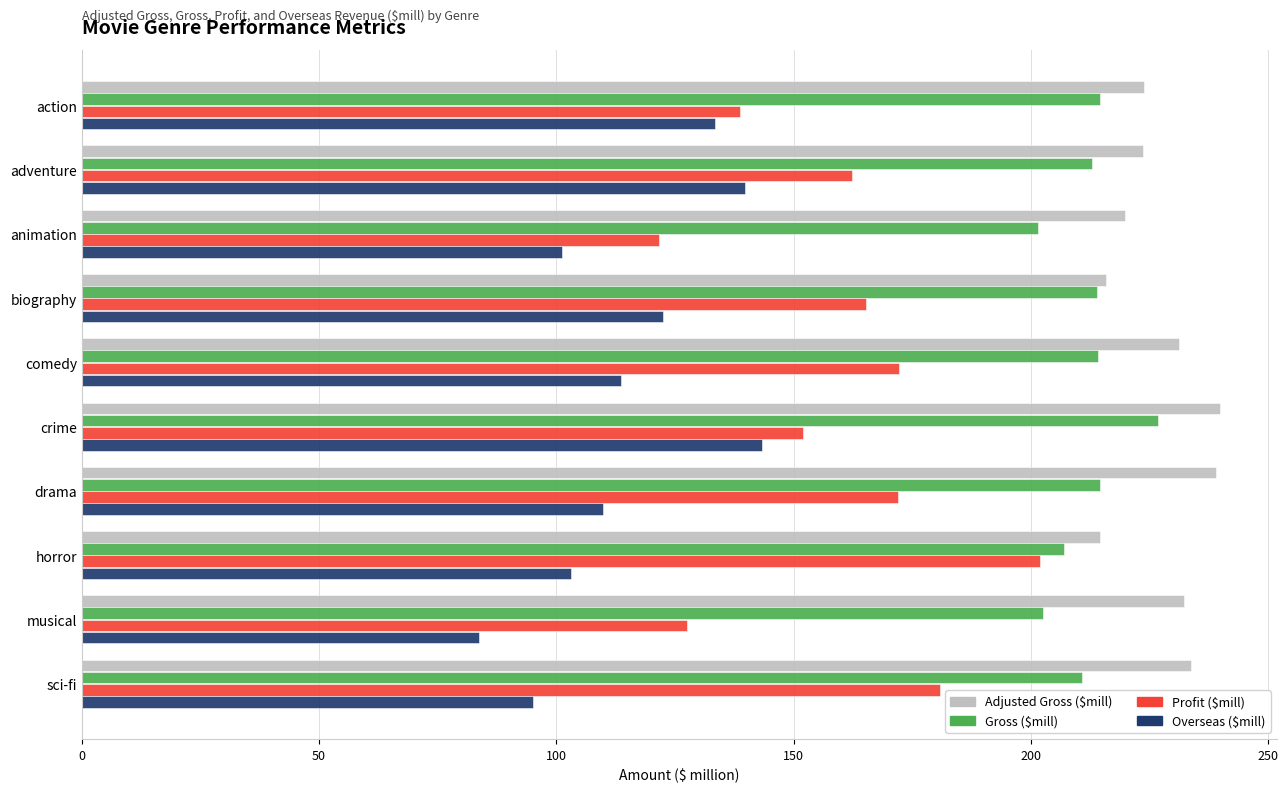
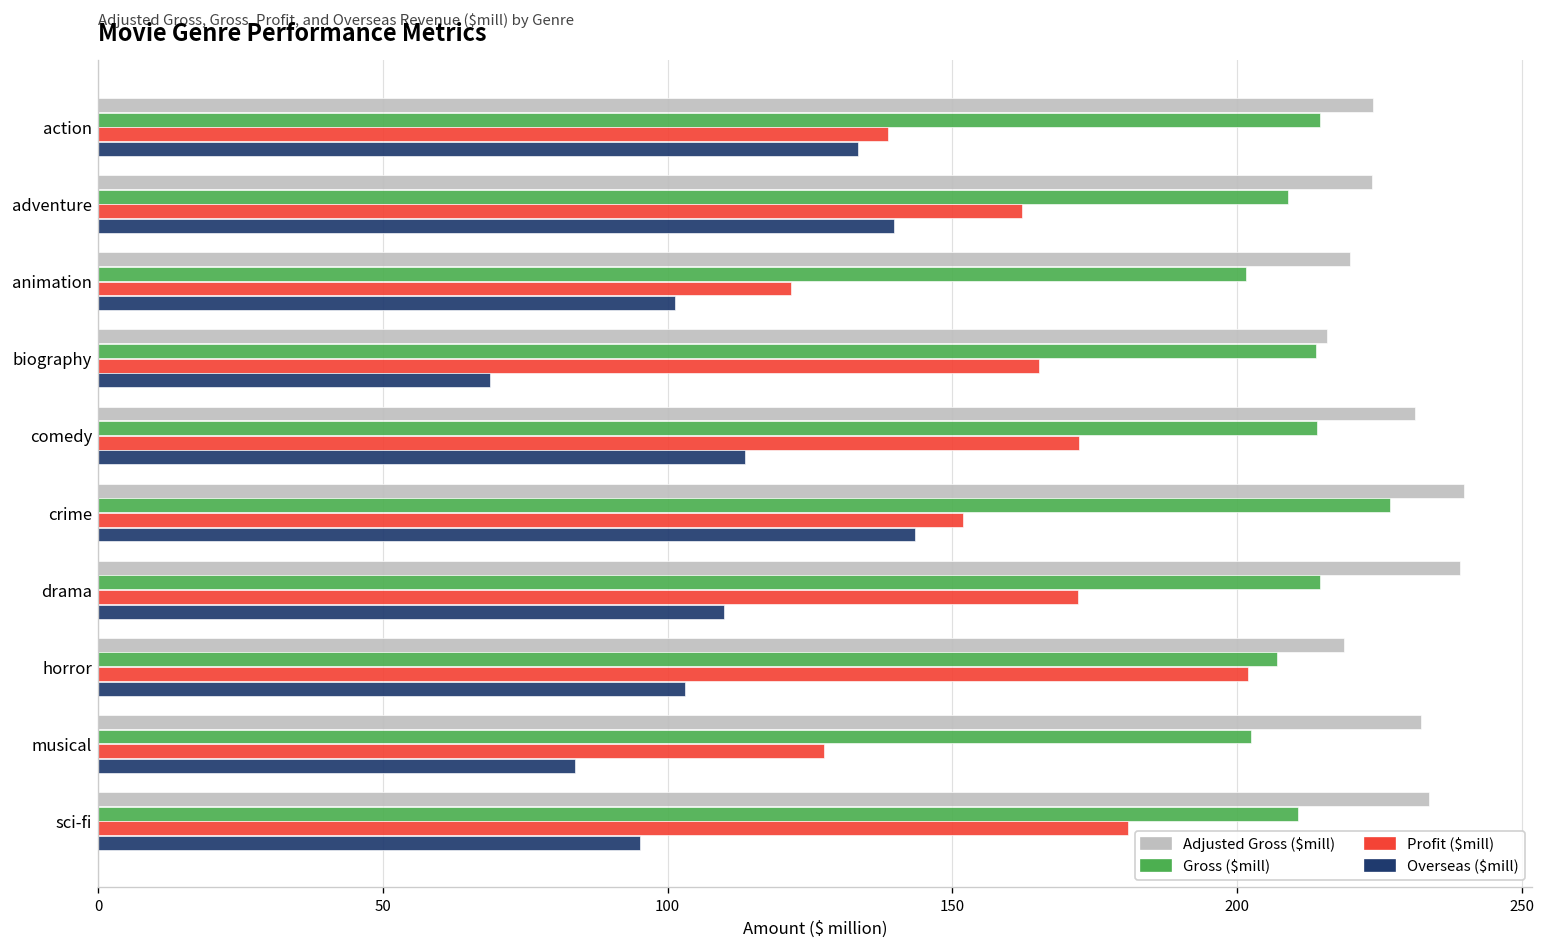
Gross ($mill), adventure: 213 -> 209
Overseas ($mill), biography: 123 -> 69
Adjusted Gross ($mill), horror: 215 -> 219
